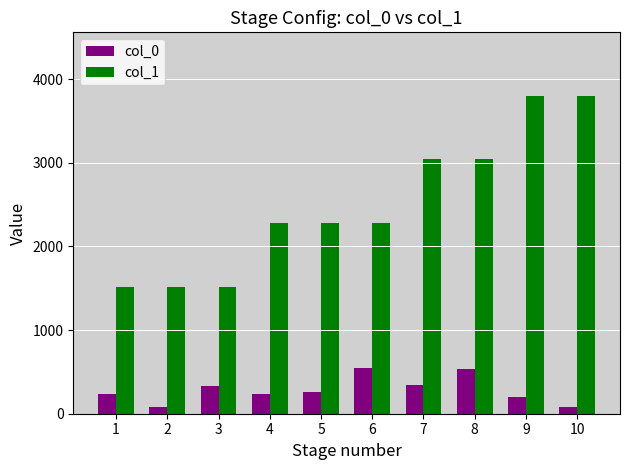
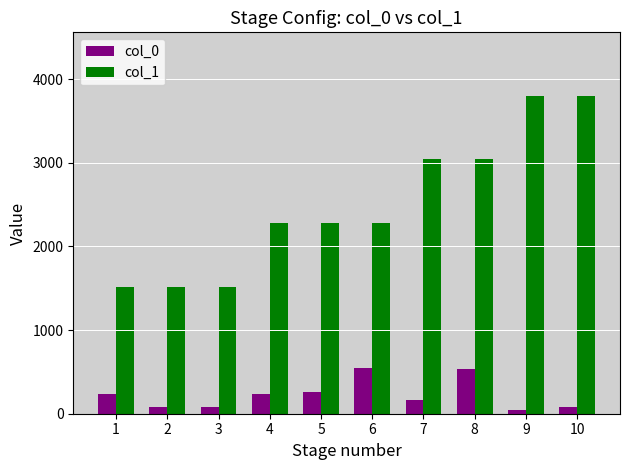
col_0, 3: 300 -> 100
col_0, 7: 300 -> 200
col_0, 9: 200 -> 100
